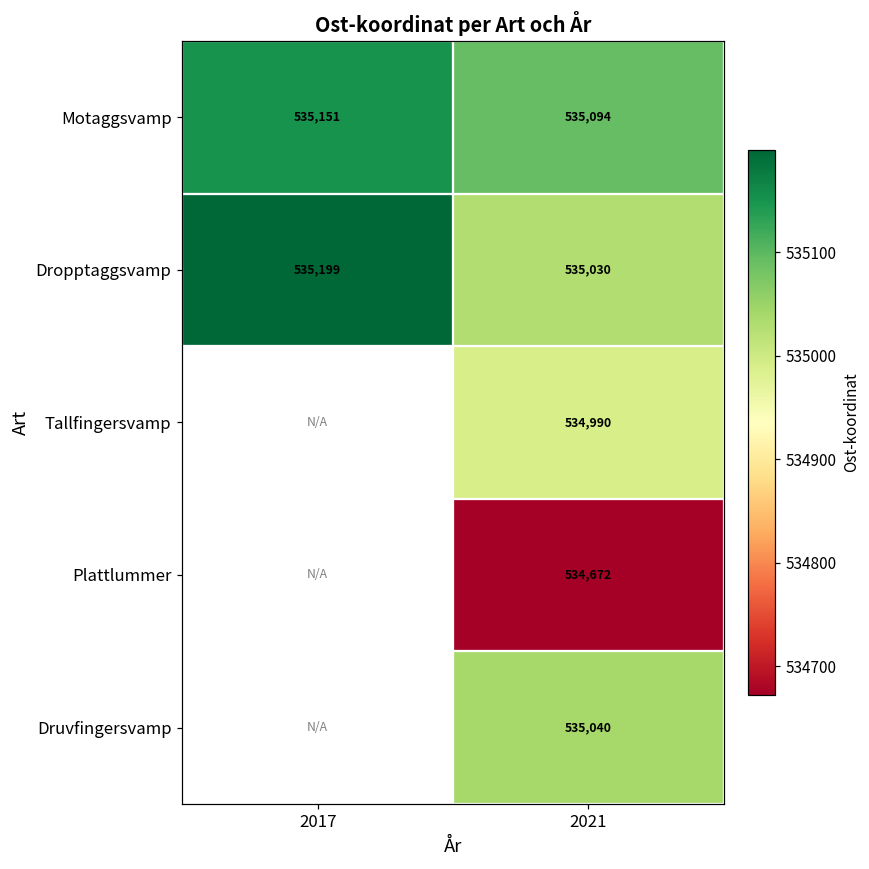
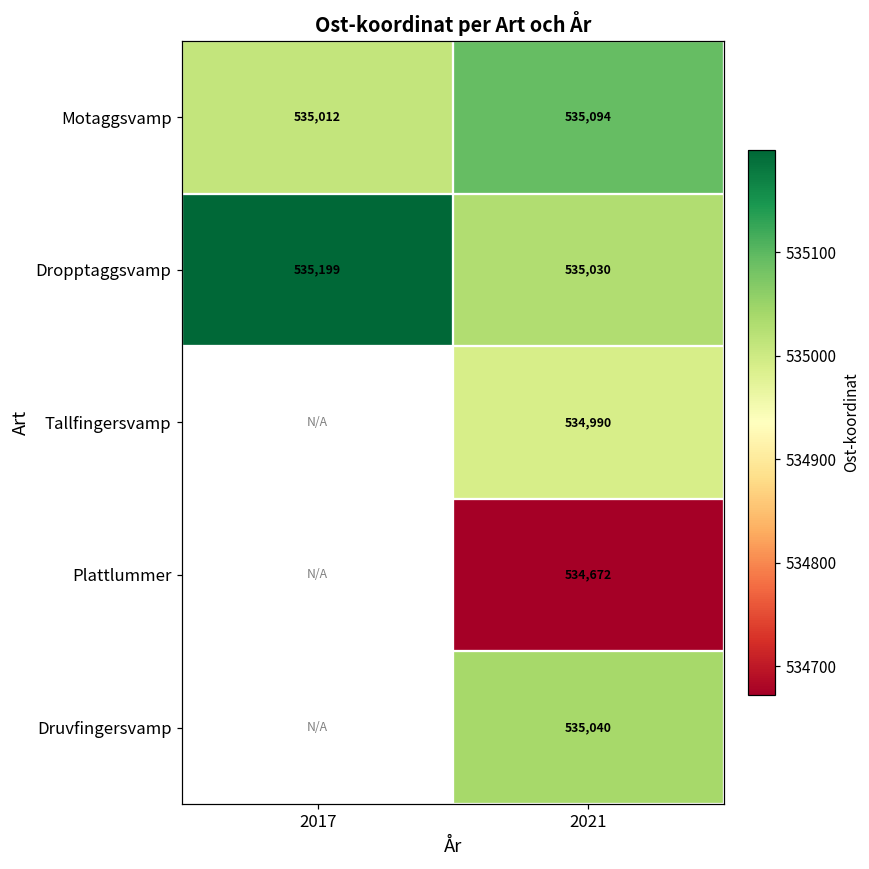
Motaggsvamp, 2017: 535,151 -> 535,012
